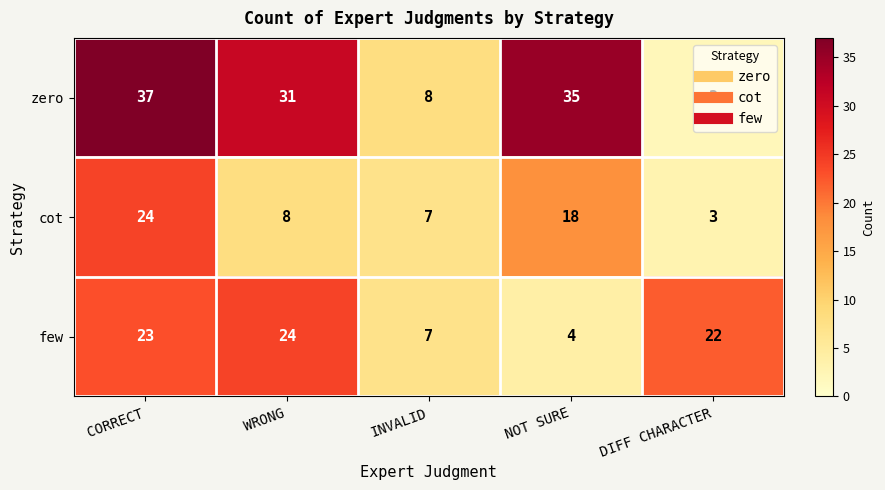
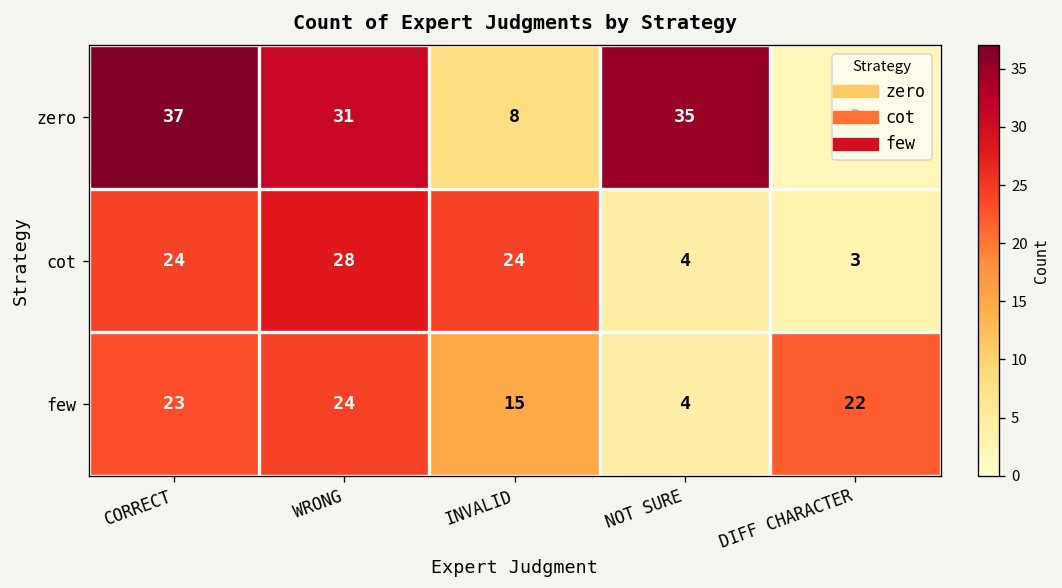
cot, WRONG: 8 -> 28
cot, INVALID: 7 -> 24
cot, NOT SURE: 18 -> 4
few, INVALID: 7 -> 15
